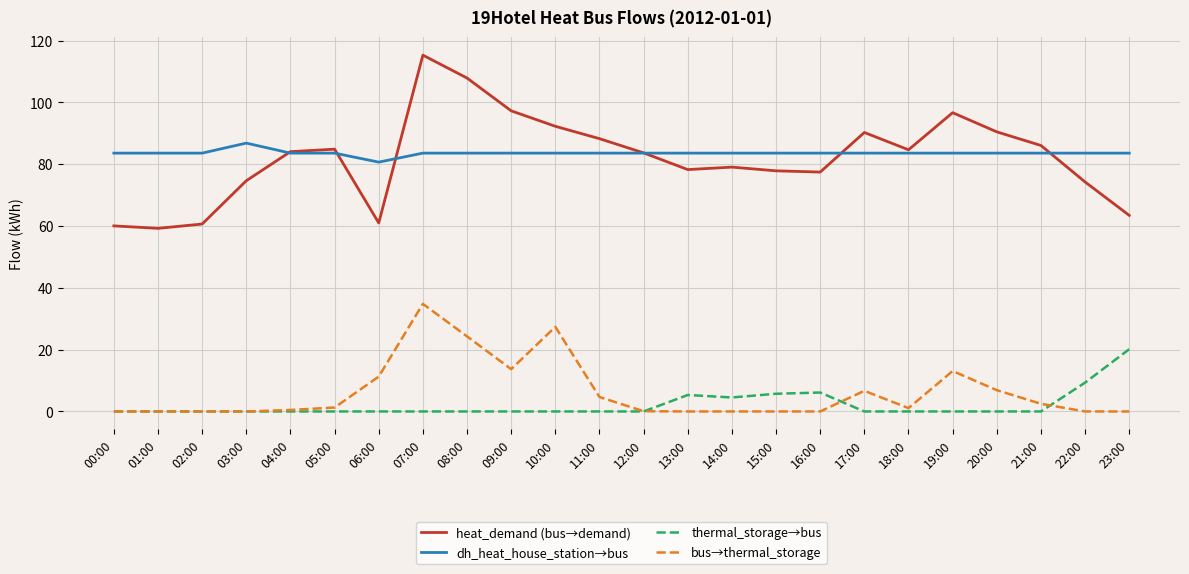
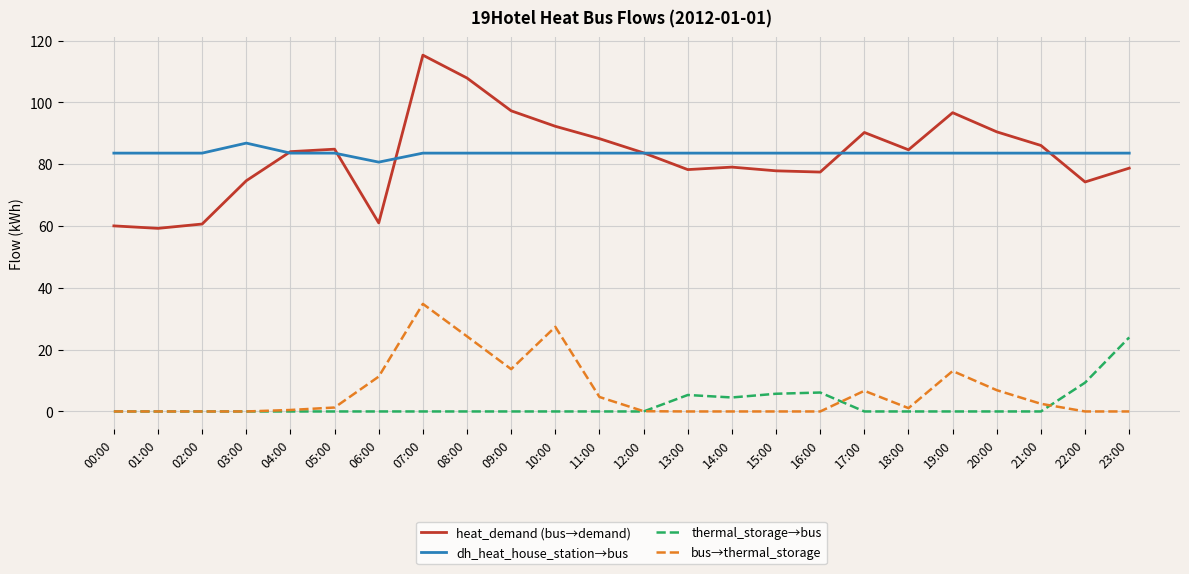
heat_demand (bus→demand), 23:00: 63 -> 79
thermal_storage→bus, 23:00: 20 -> 24
